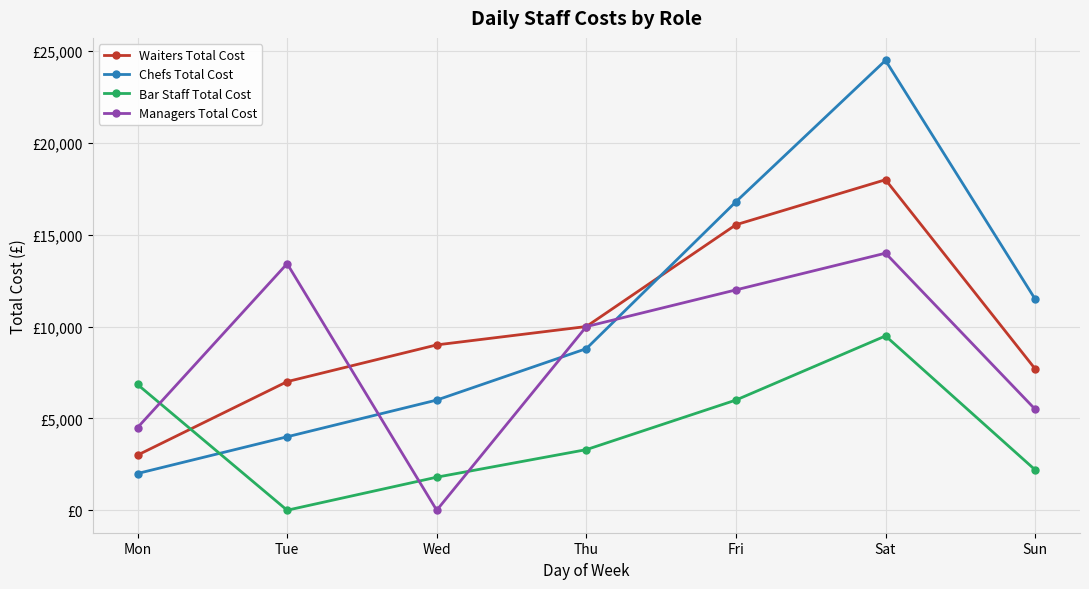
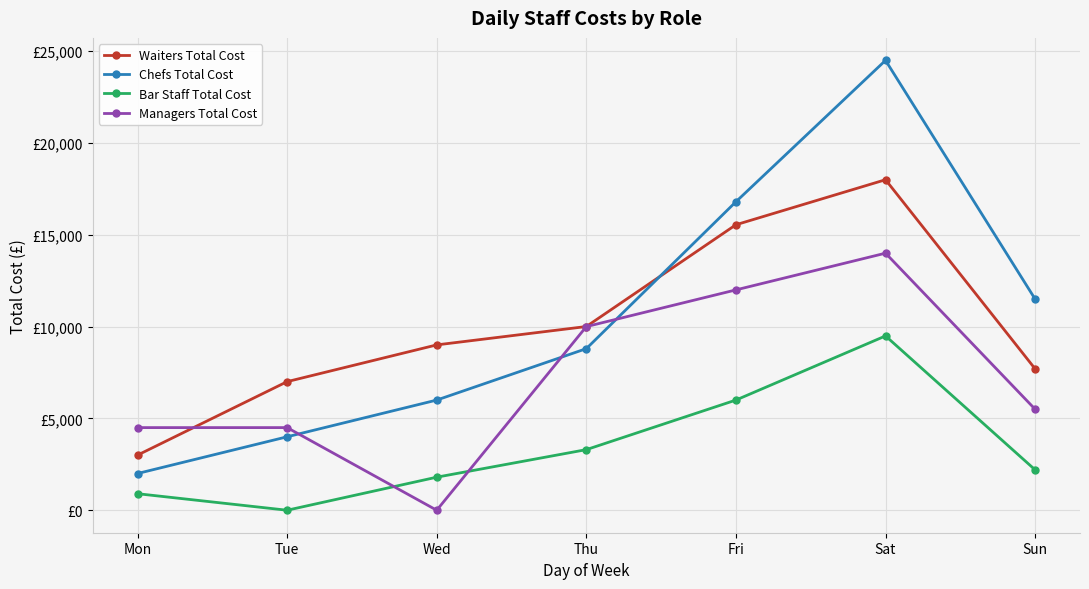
Bar Staff Total Cost, Mon: £6,800 -> £900
Managers Total Cost, Tue: £13,400 -> £4,500
